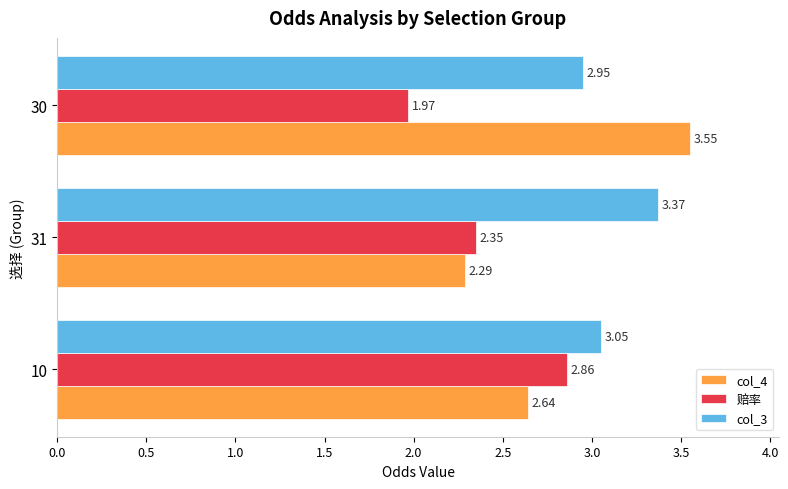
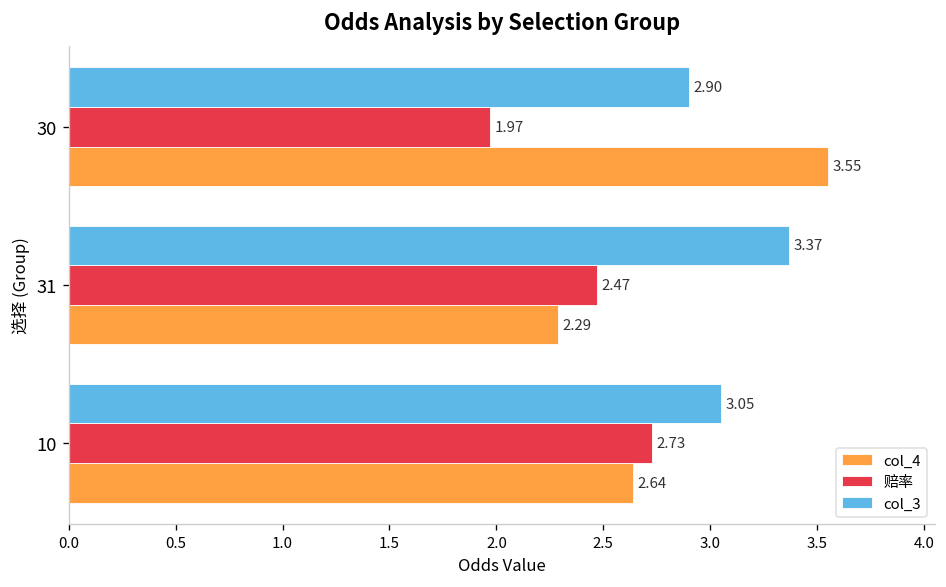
col_3, 30: 2.95 -> 2.90
赔率, 31: 2.35 -> 2.47
赔率, 10: 2.86 -> 2.73
